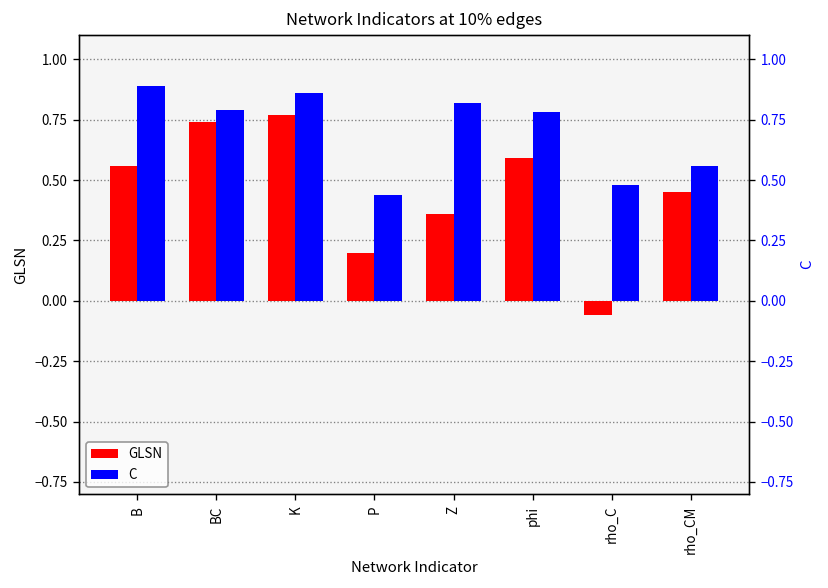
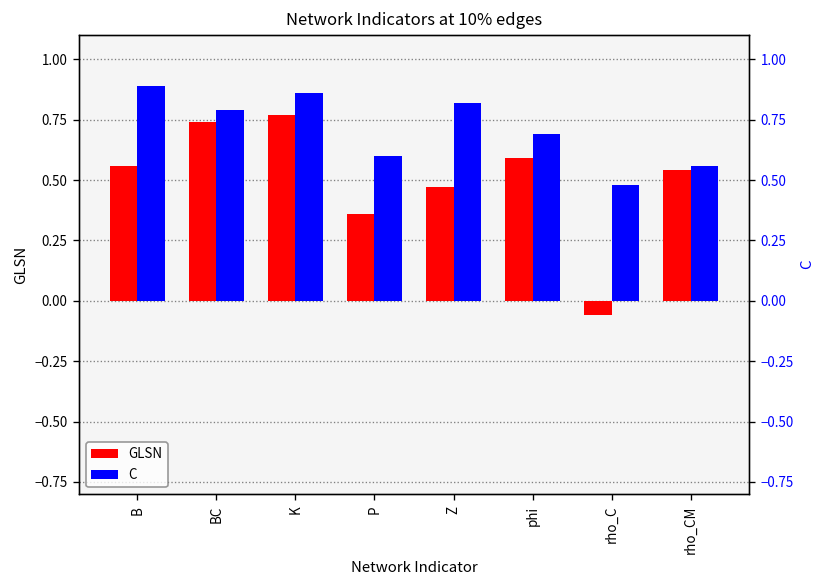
GLSN, P: 0.20 -> 0.36
GLSN, Z: 0.36 -> 0.47
GLSN, rho_CM: 0.45 -> 0.54
C, P: 0.44 -> 0.60
C, phi: 0.78 -> 0.69
